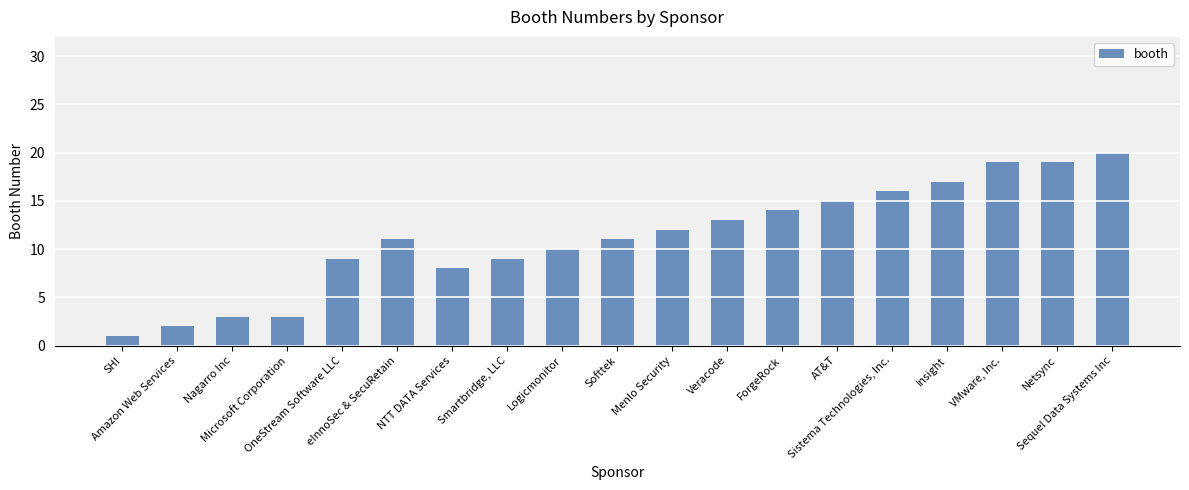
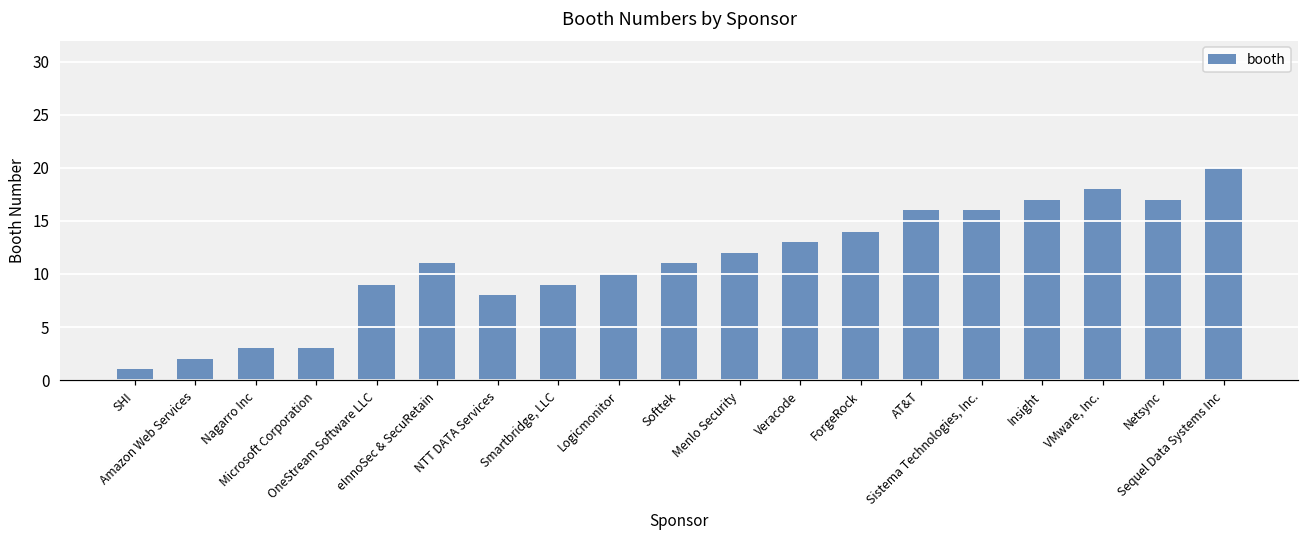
AT&T: 15 -> 16
VMware, Inc.: 19 -> 18
Netsync: 19 -> 17
